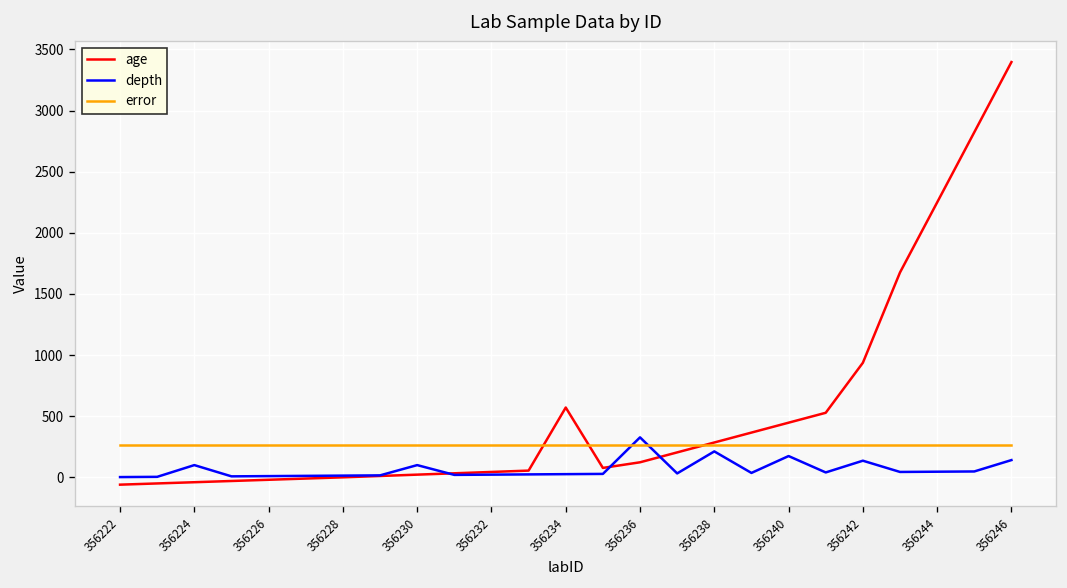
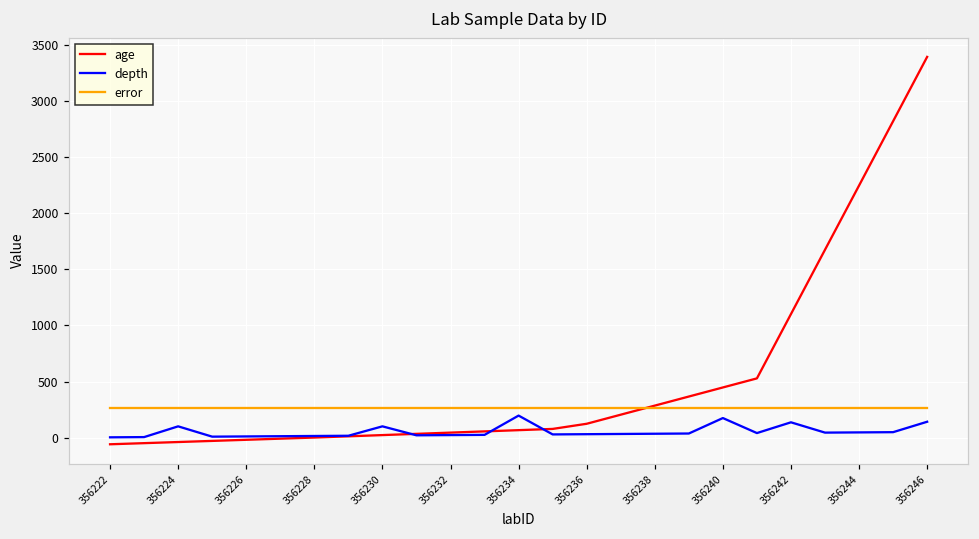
age, 356234: 570 -> 70
depth, 356234: 30 -> 200
depth, 356236: 330 -> 30
depth, 356238: 210 -> 30
age, 356242: 940 -> 1100
